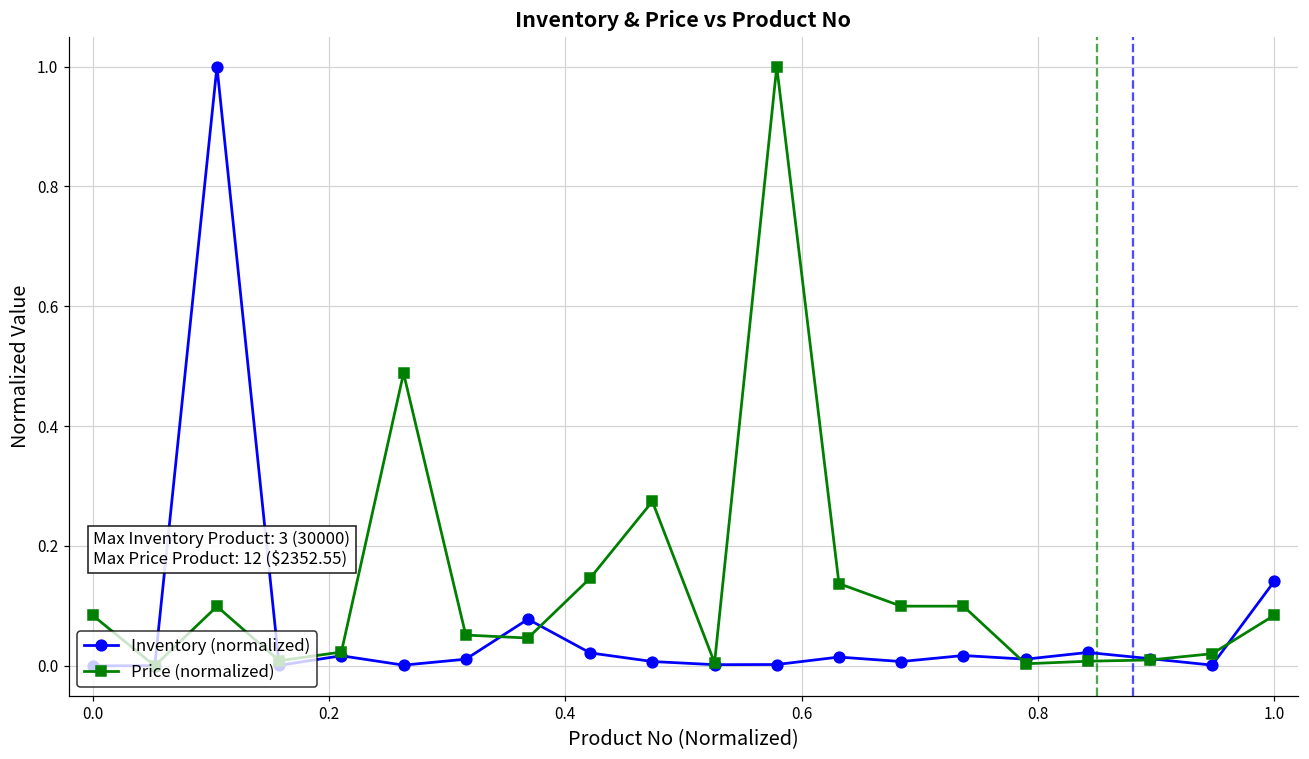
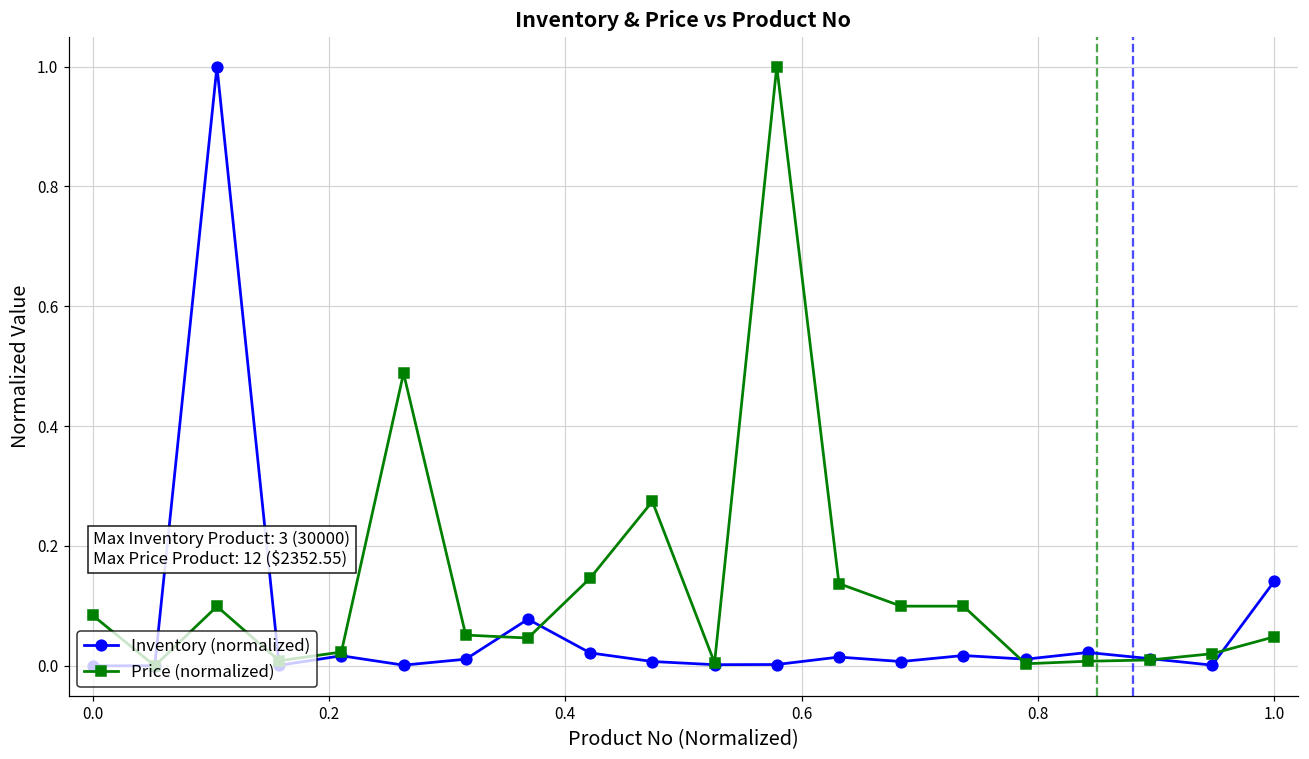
Price (normalized), 1.0: 0.08 -> 0.05
